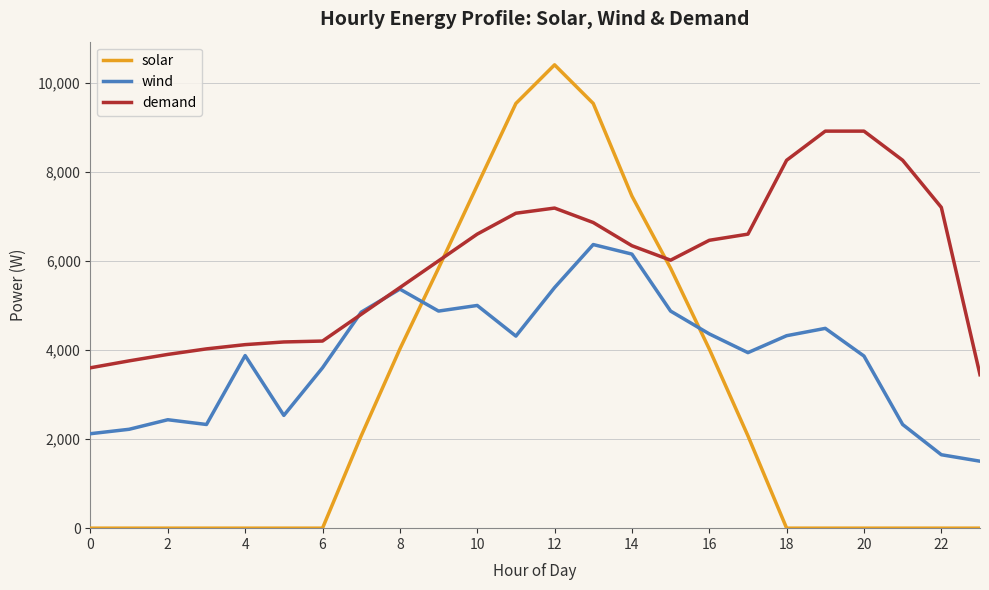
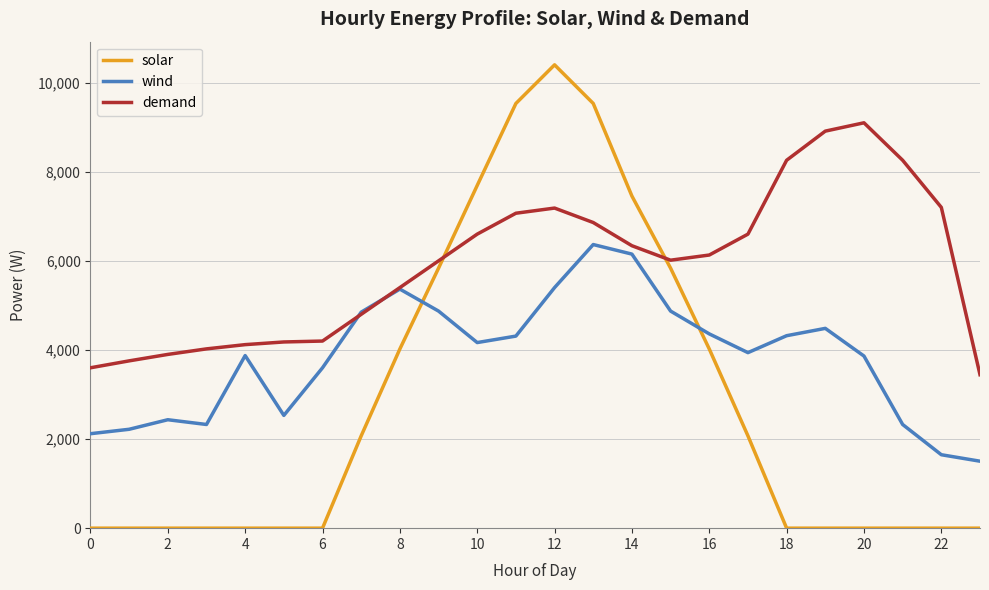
wind, 10: 5,000 -> 4,200
demand, 16: 6,500 -> 6,100
demand, 20: 8,900 -> 9,100
